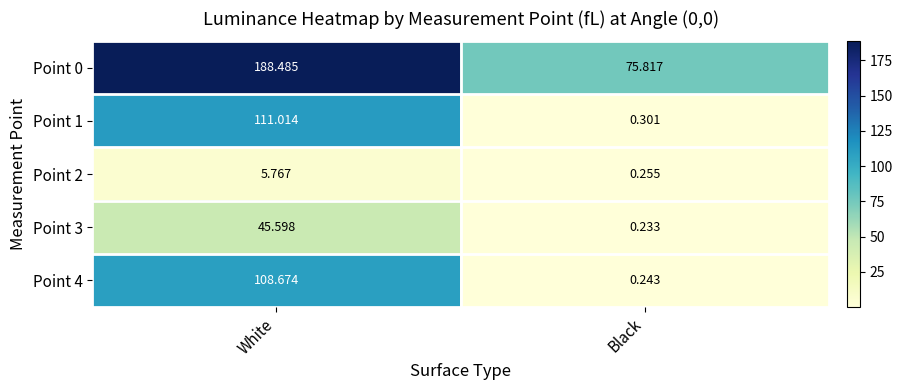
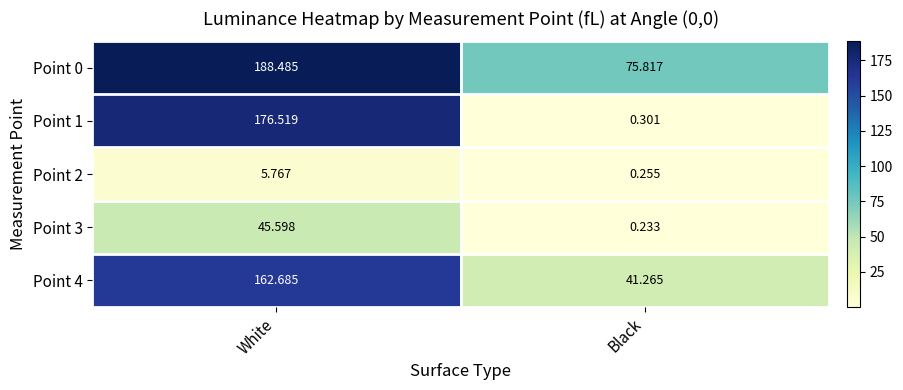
Point 1, White: 111.014 -> 176.519
Point 4, White: 108.674 -> 162.685
Point 4, Black: 0.243 -> 41.265
